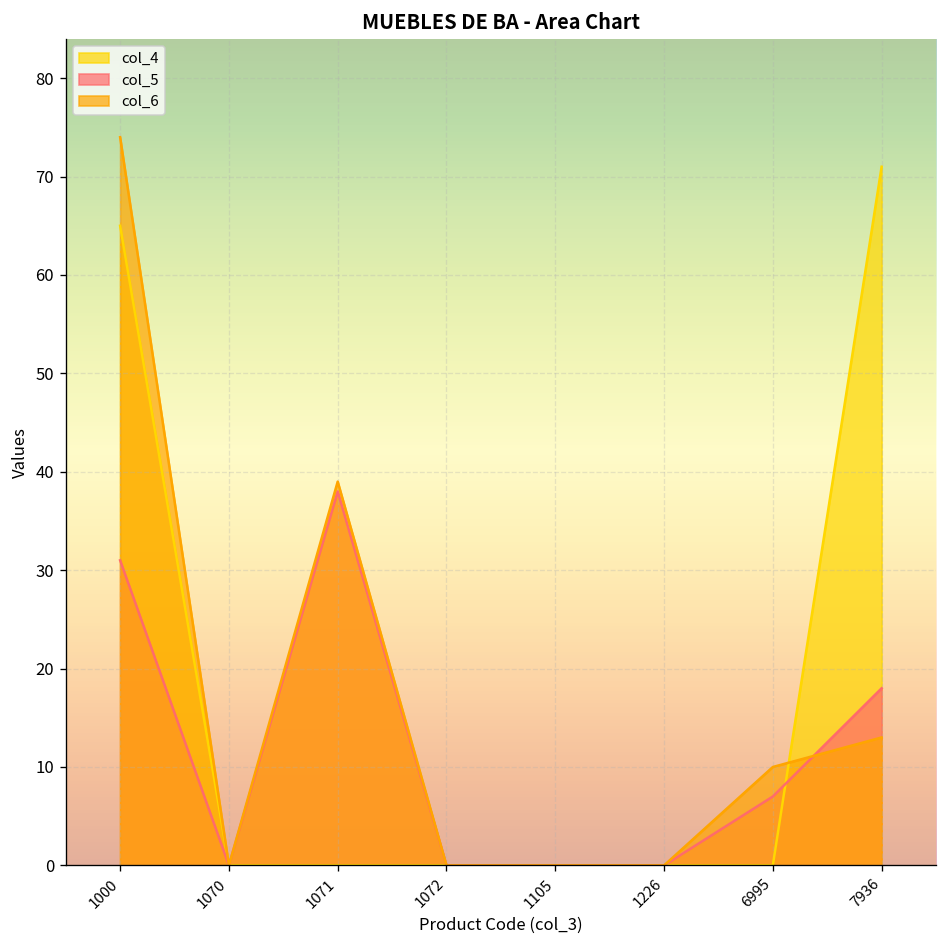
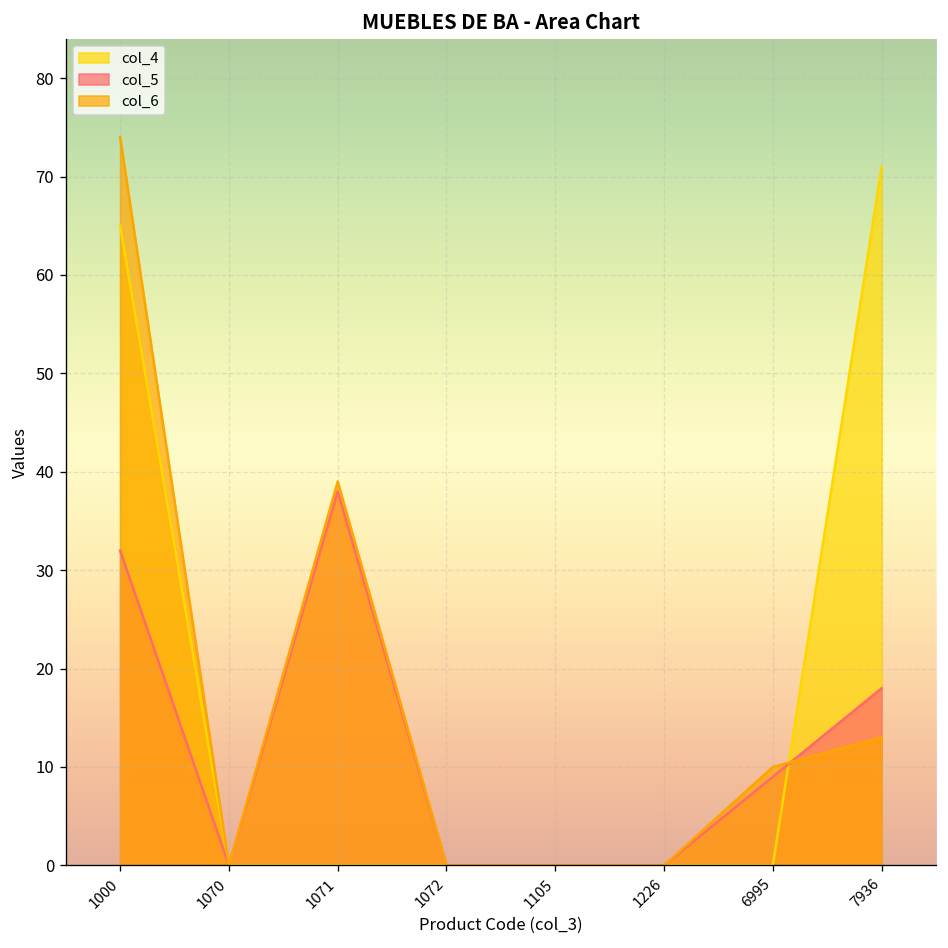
col_5, 1000: 31 -> 32
col_5, 6995: 7 -> 9
